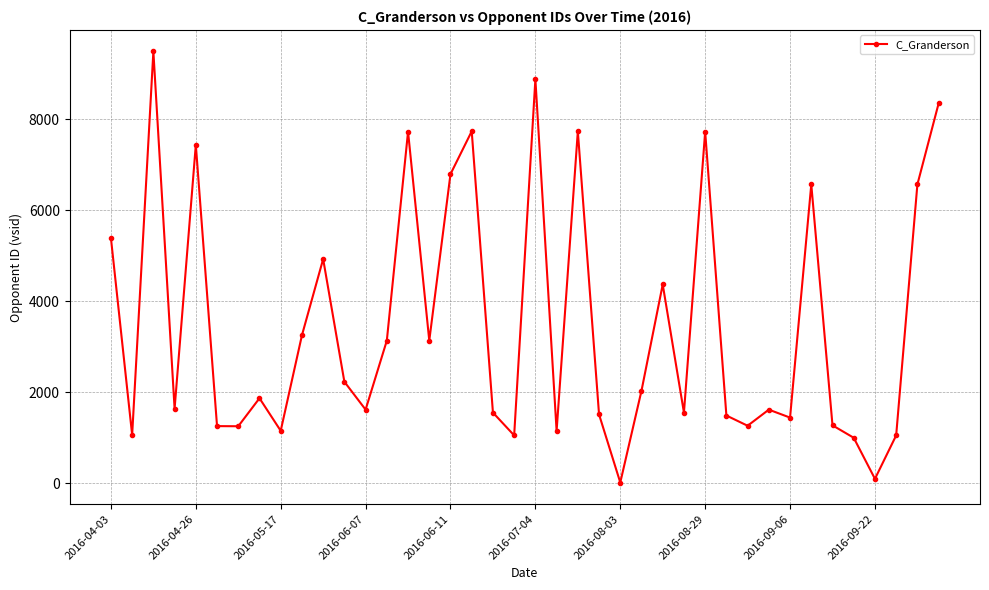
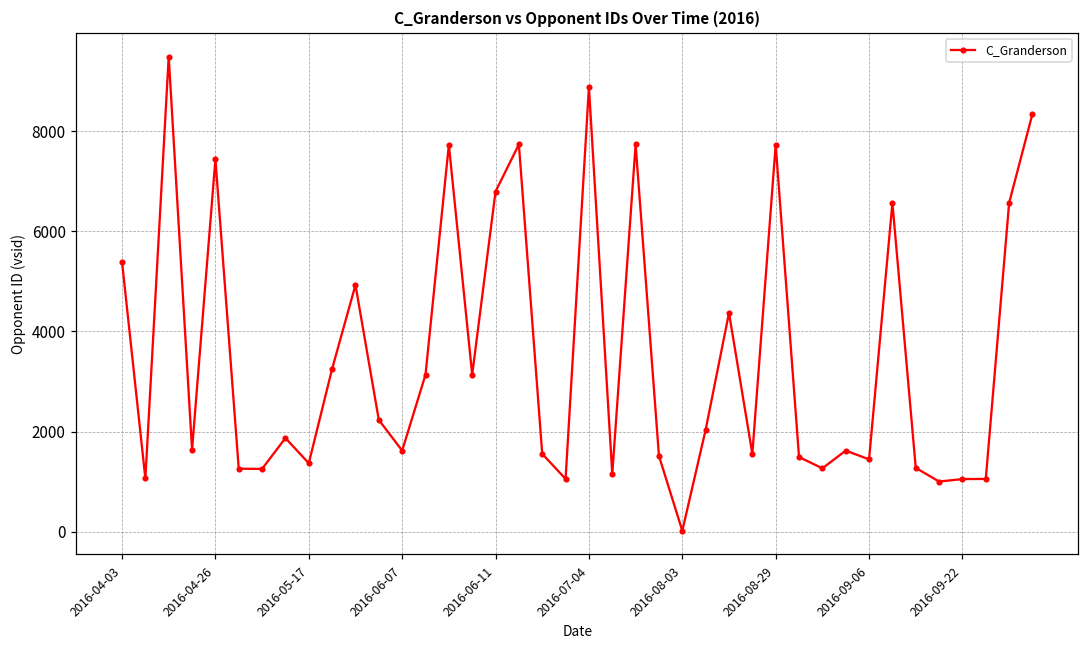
2016-05-17: 1200 -> 1400
2016-09-22: 100 -> 1100
